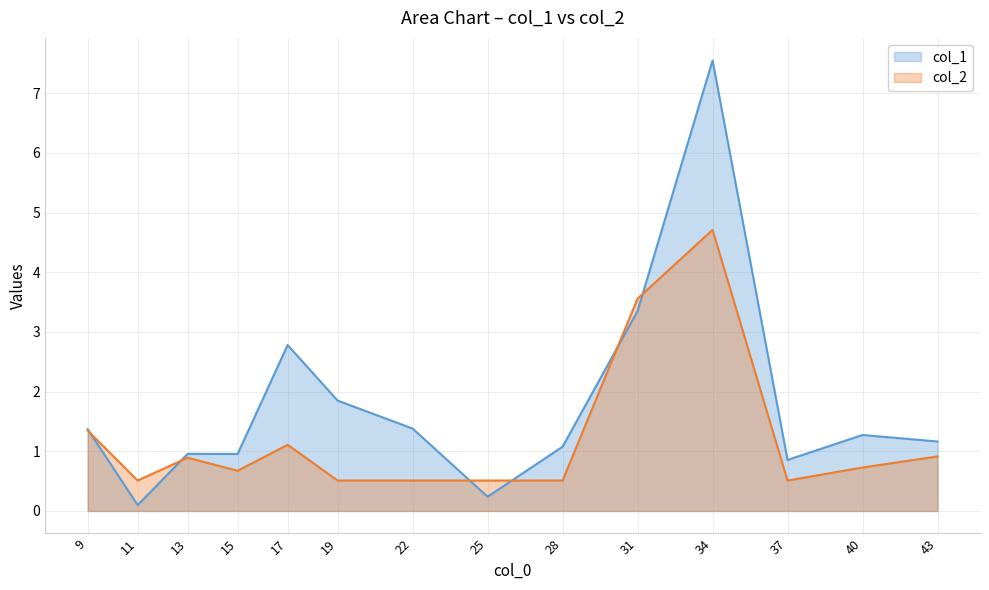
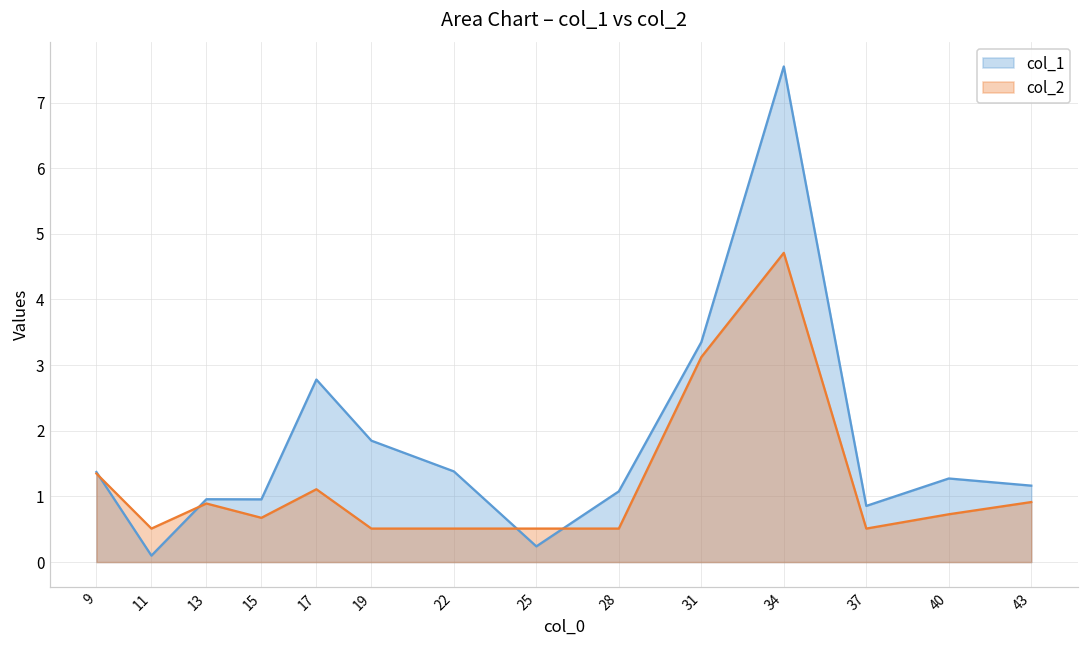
col_2, 31: 3.6 -> 3.1
